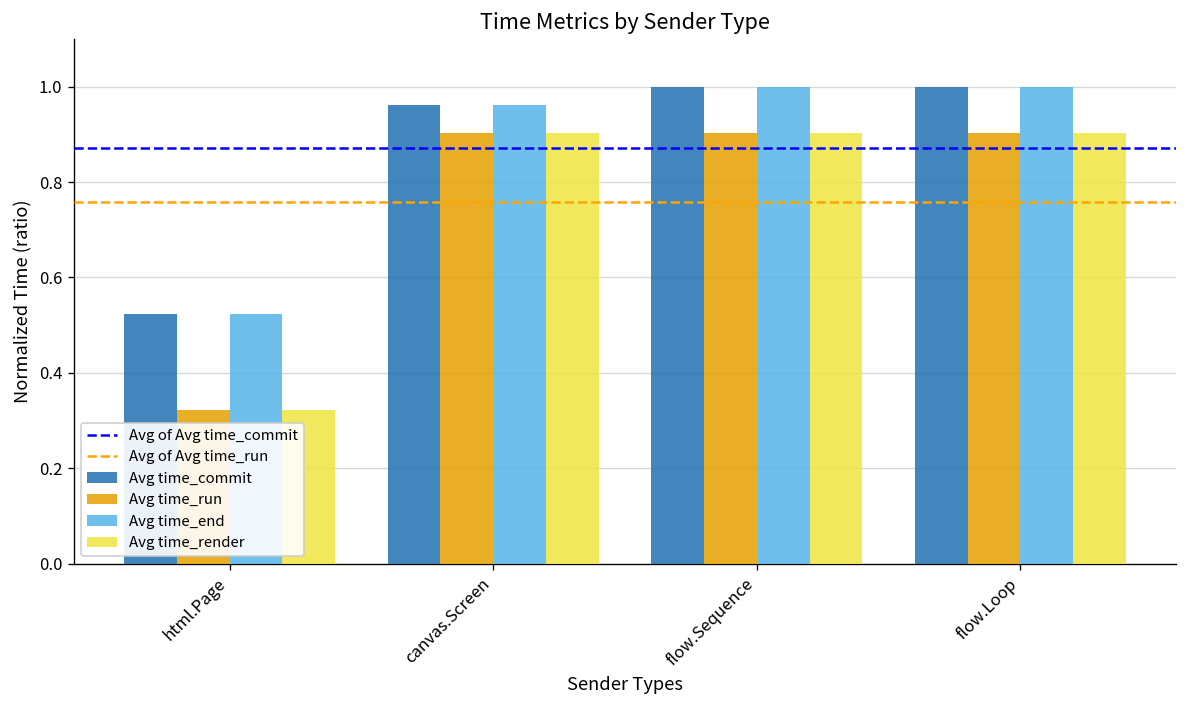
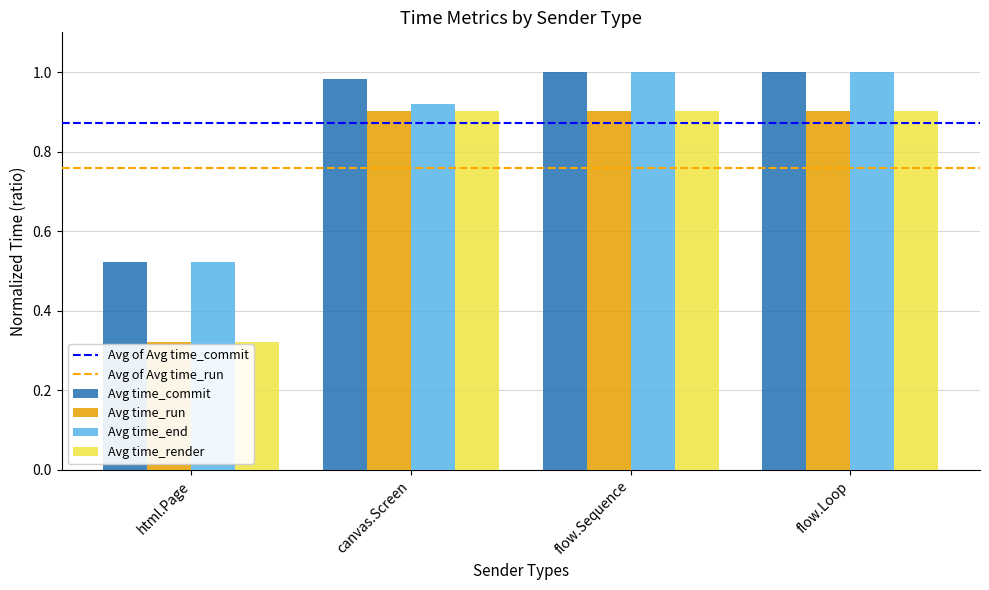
Avg time_commit, canvas.Screen: 0.96 -> 0.98
Avg time_end, canvas.Screen: 0.96 -> 0.92
